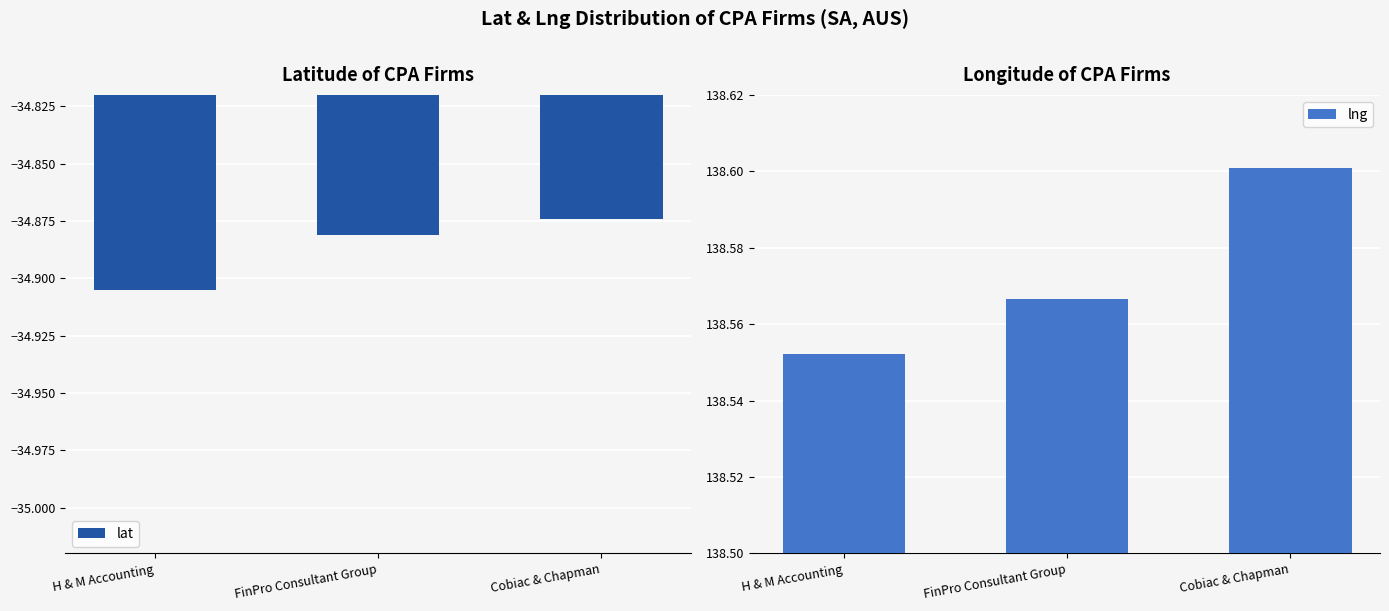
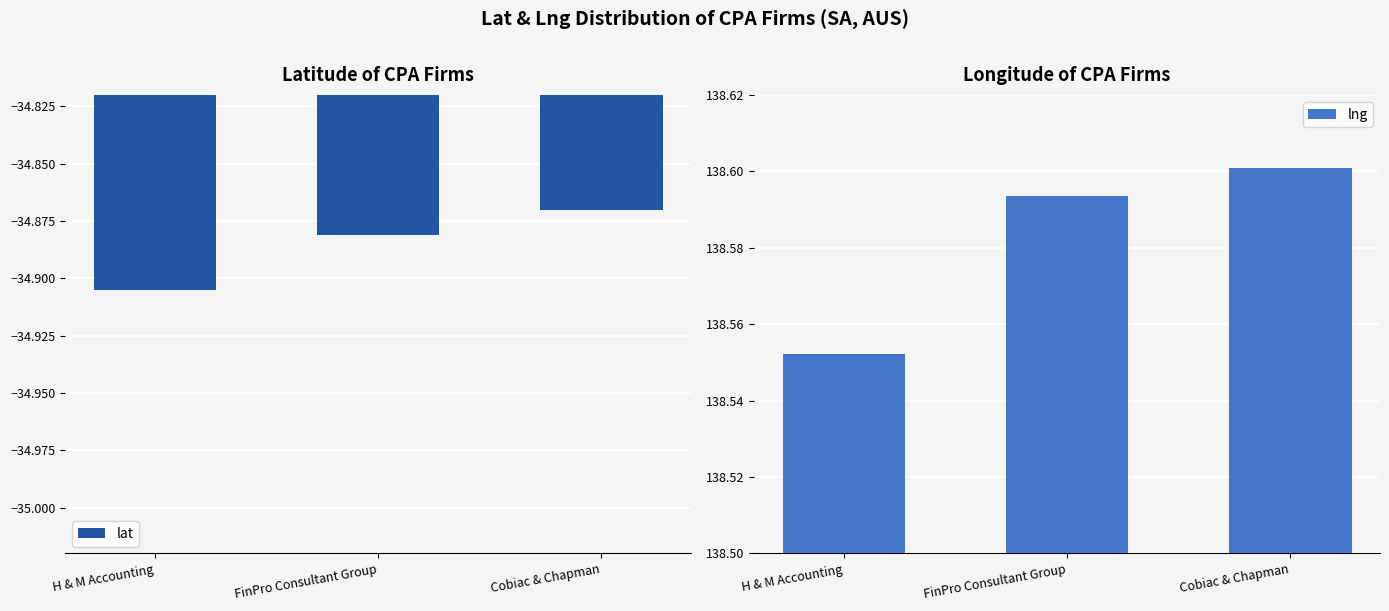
Latitude of CPA Firms, Cobiac & Chapman: -34.874 -> -34.870
Longitude of CPA Firms, FinPro Consultant Group: 138.567 -> 138.594
